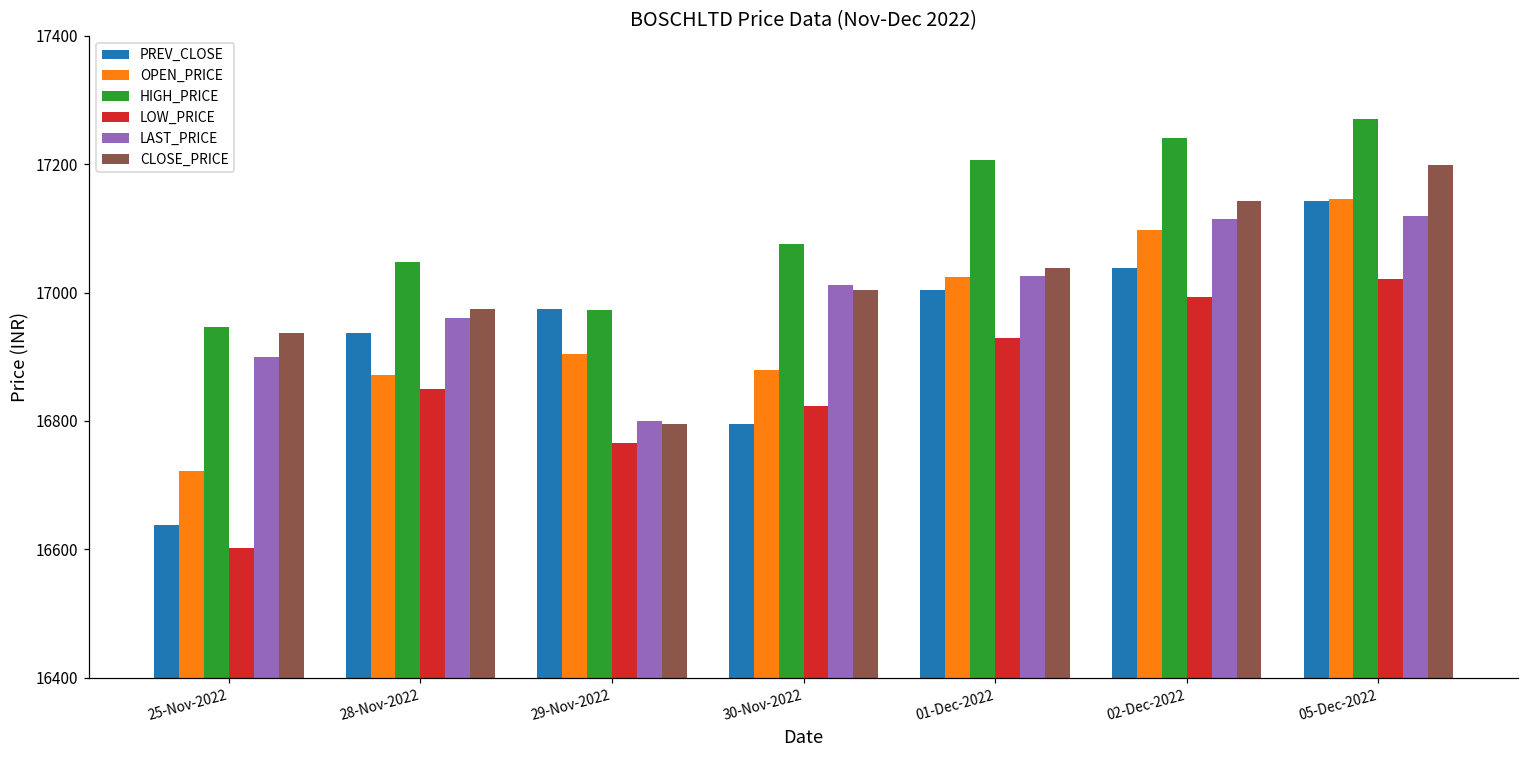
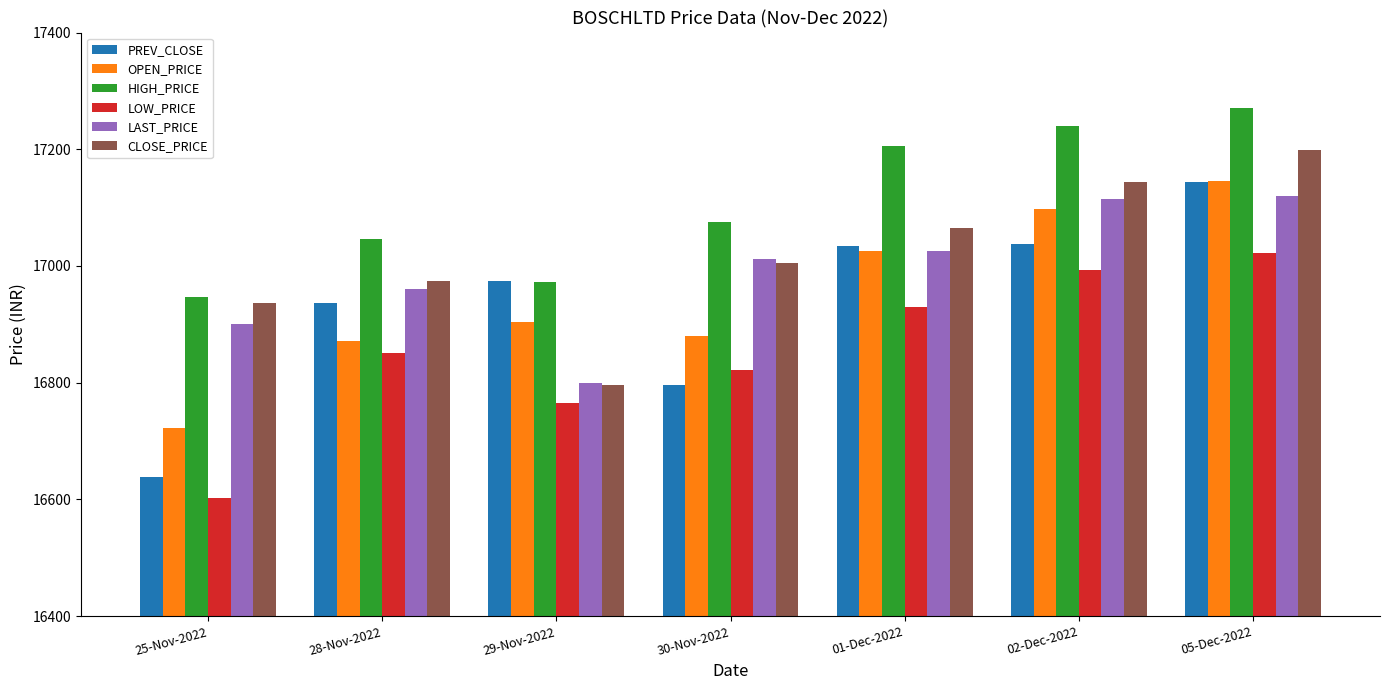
PREV_CLOSE, 01-Dec-2022: 17000 -> 17030
CLOSE_PRICE, 01-Dec-2022: 17040 -> 17070
